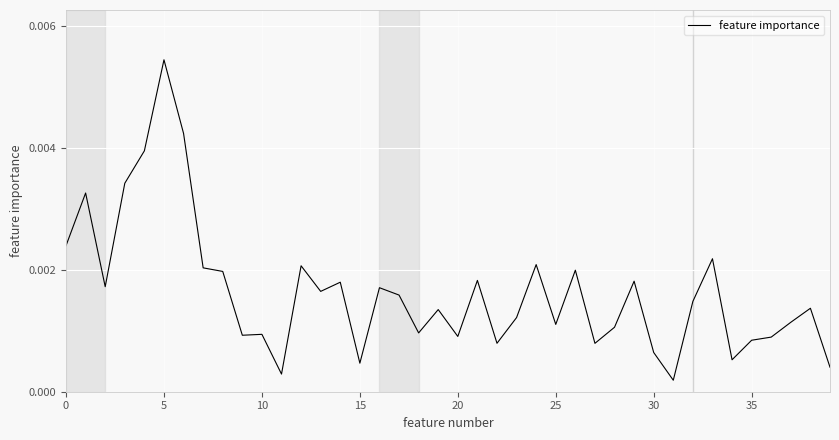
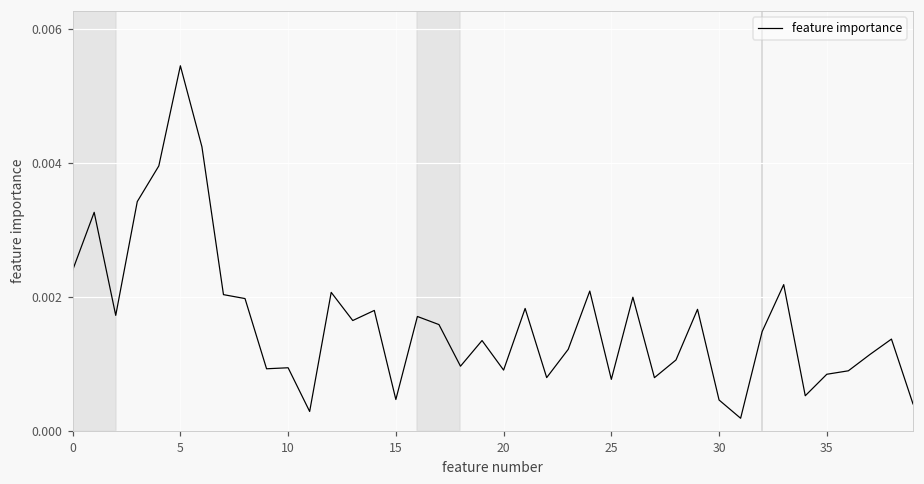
25: 0.0011 -> 0.0008
30: 0.0006 -> 0.0005
